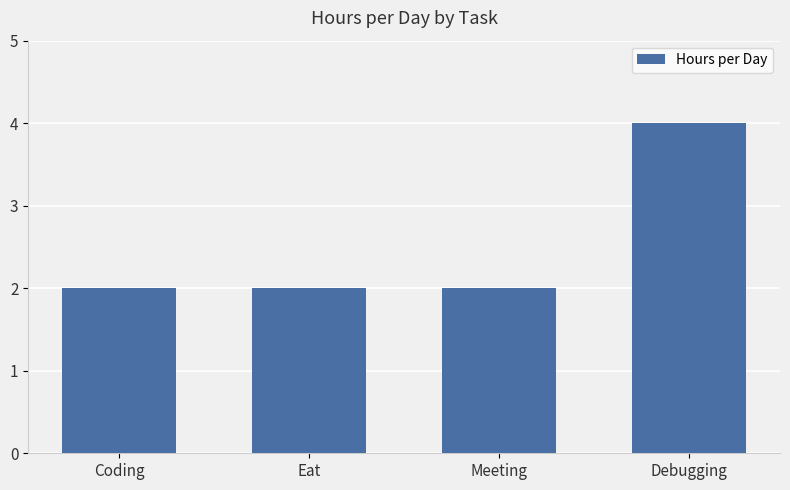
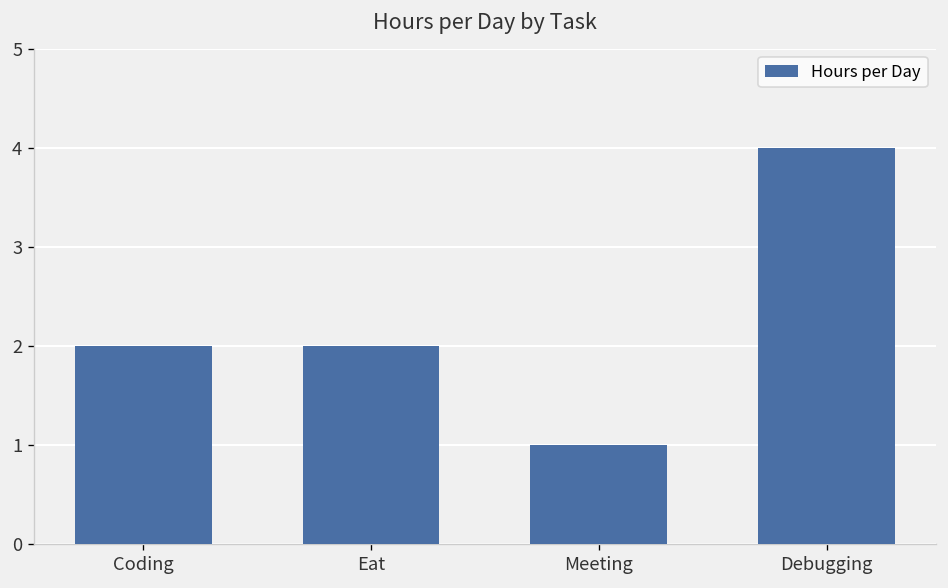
Meeting: 2 -> 1
